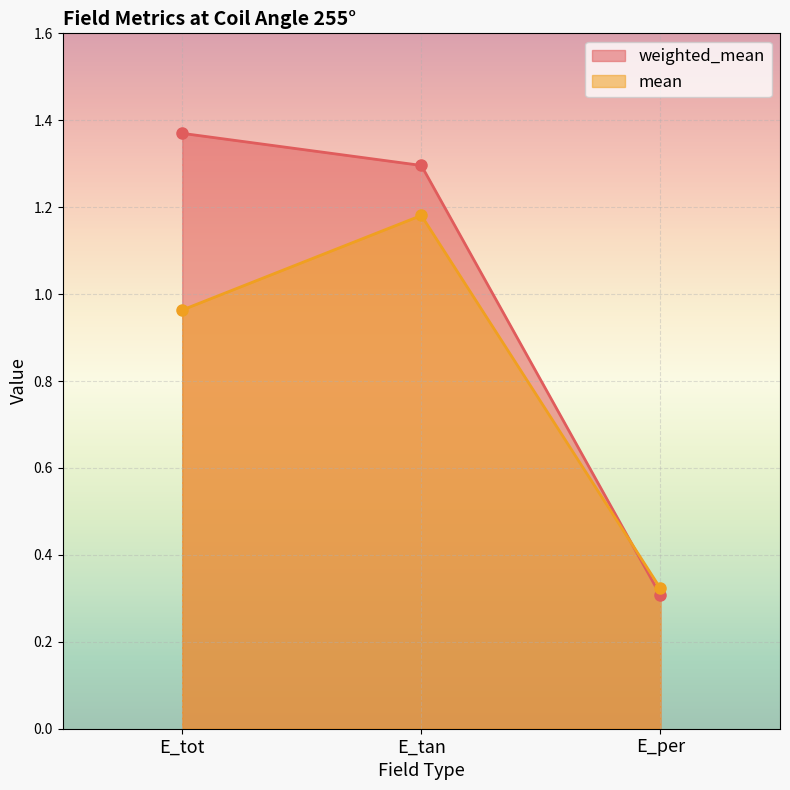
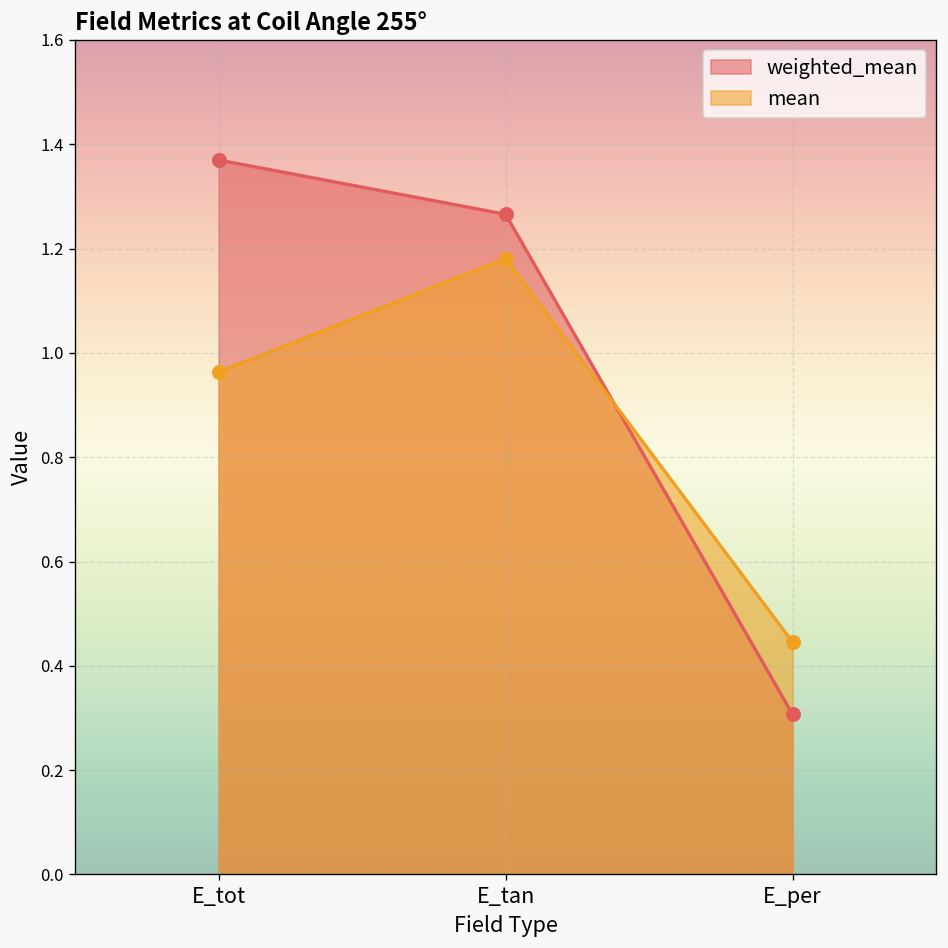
weighted_mean, E_tan: 1.30 -> 1.27
mean, E_per: 0.32 -> 0.45
